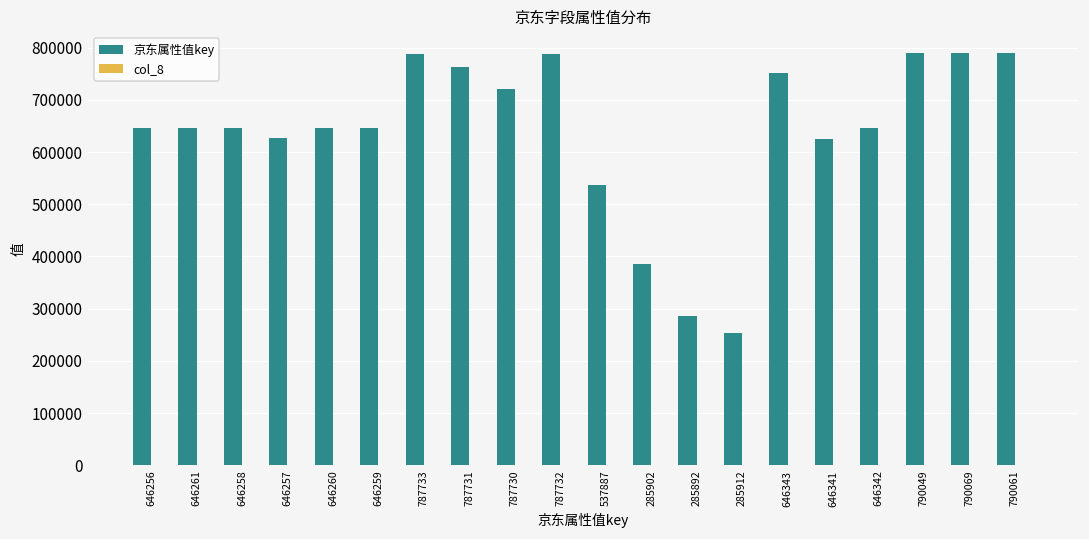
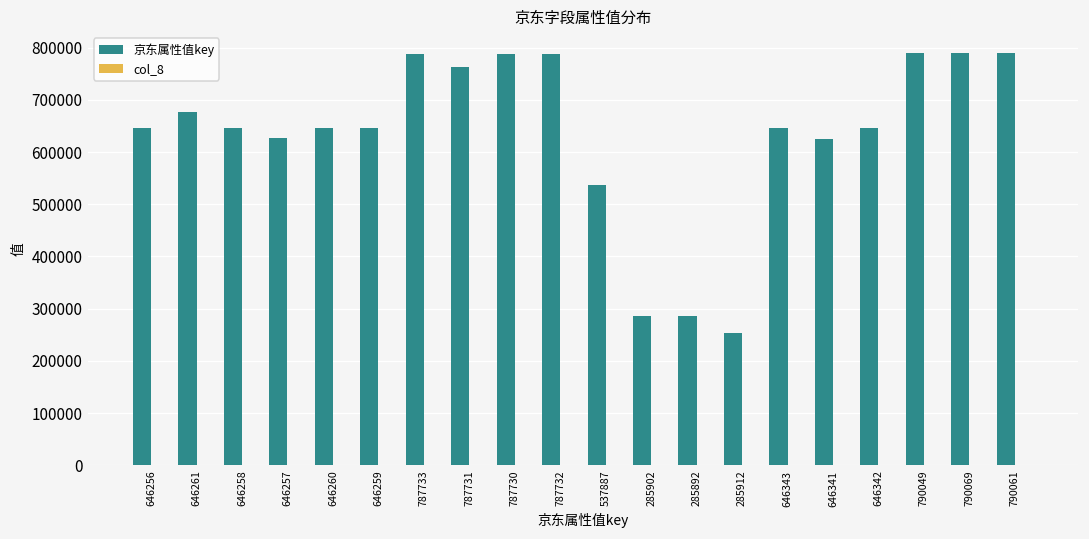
京东属性值key, 646261: 650000 -> 680000
京东属性值key, 787730: 720000 -> 790000
京东属性值key, 285902: 390000 -> 290000
京东属性值key, 646343: 750000 -> 650000
